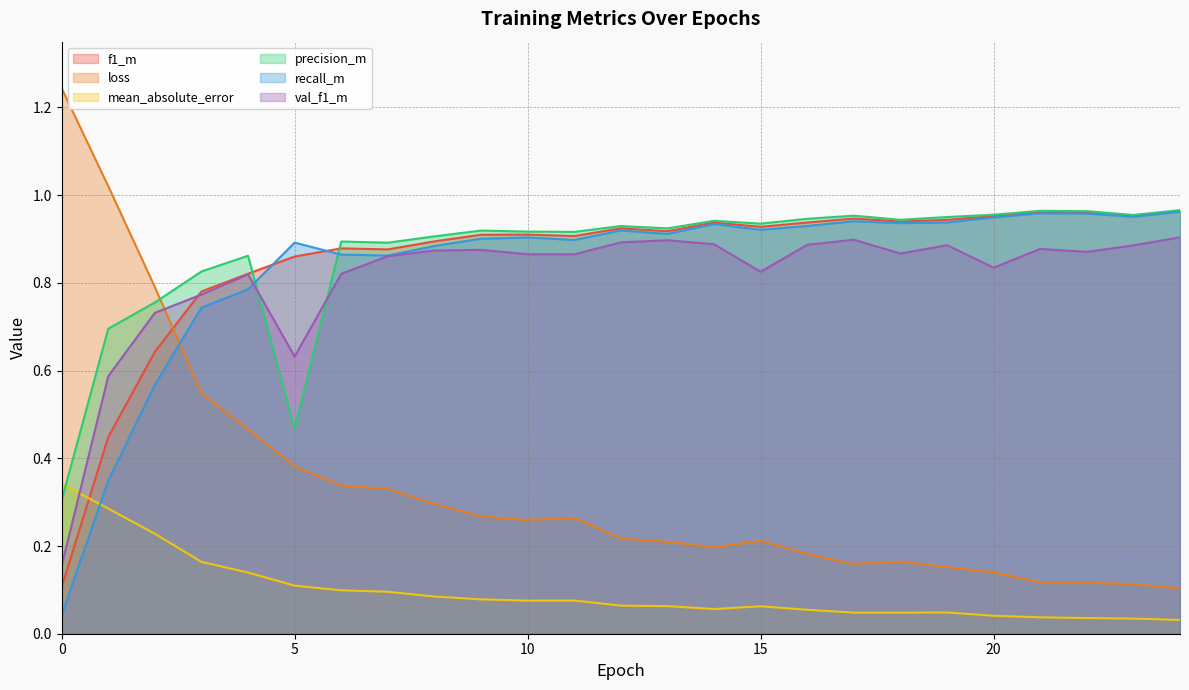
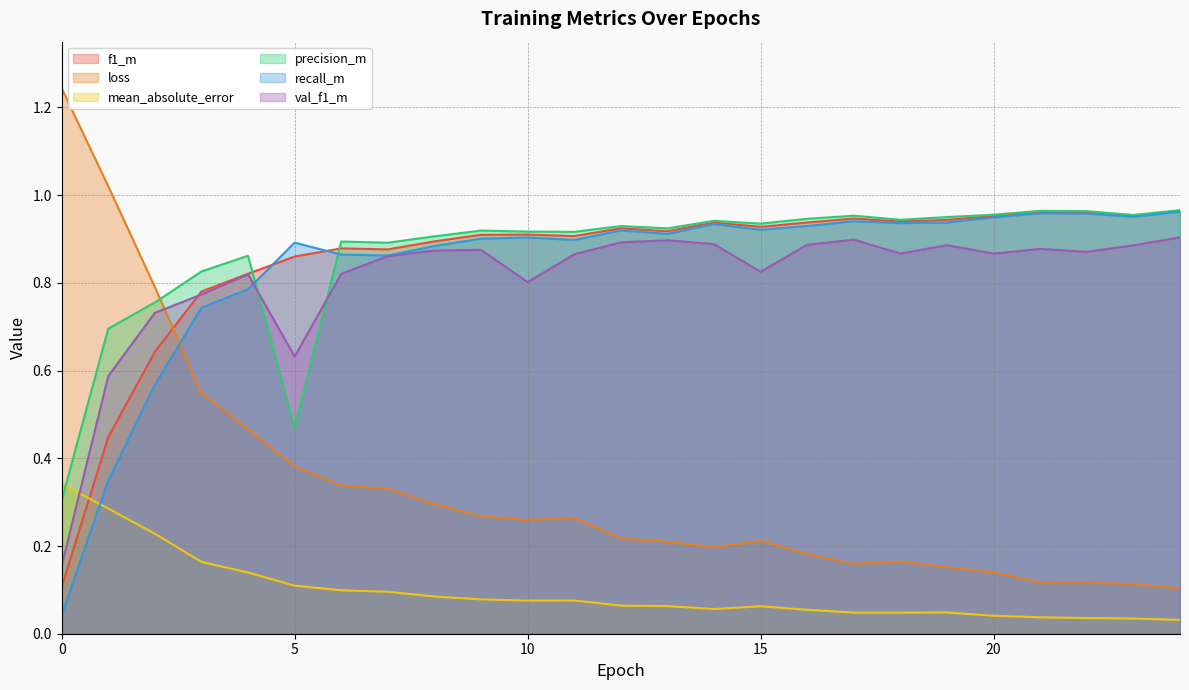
val_f1_m, 10: 0.87 -> 0.80
val_f1_m, 20: 0.83 -> 0.87
